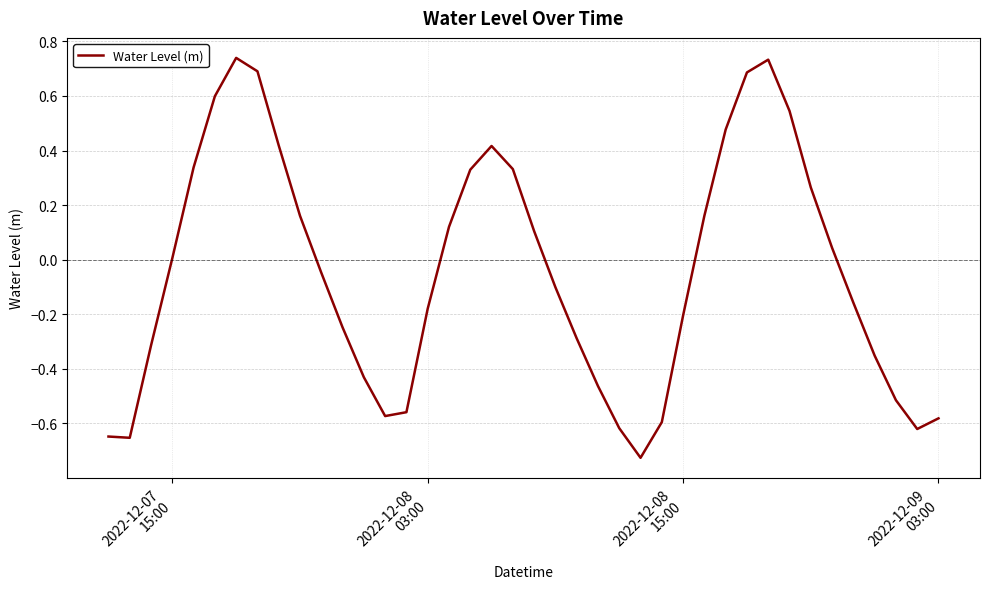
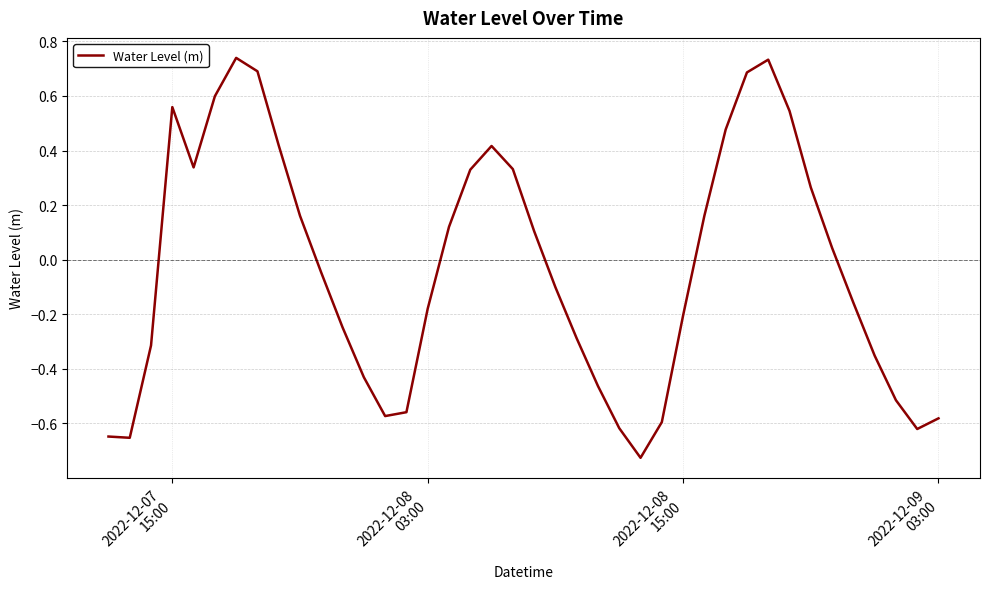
2022-12-07 15:00: 0.01 -> 0.56
